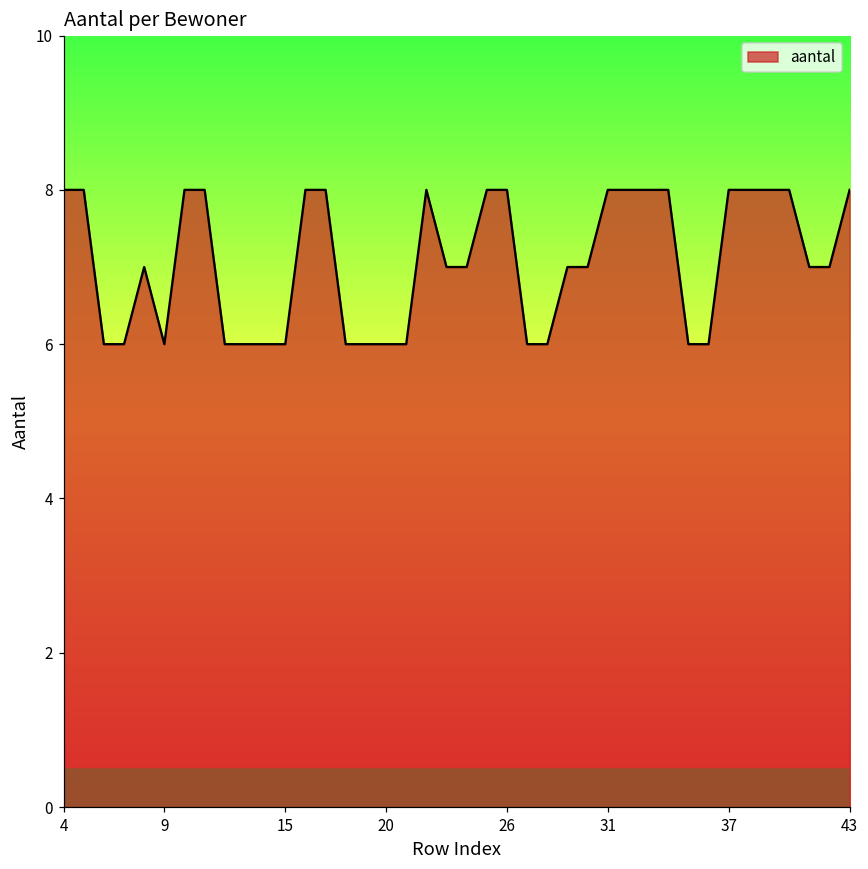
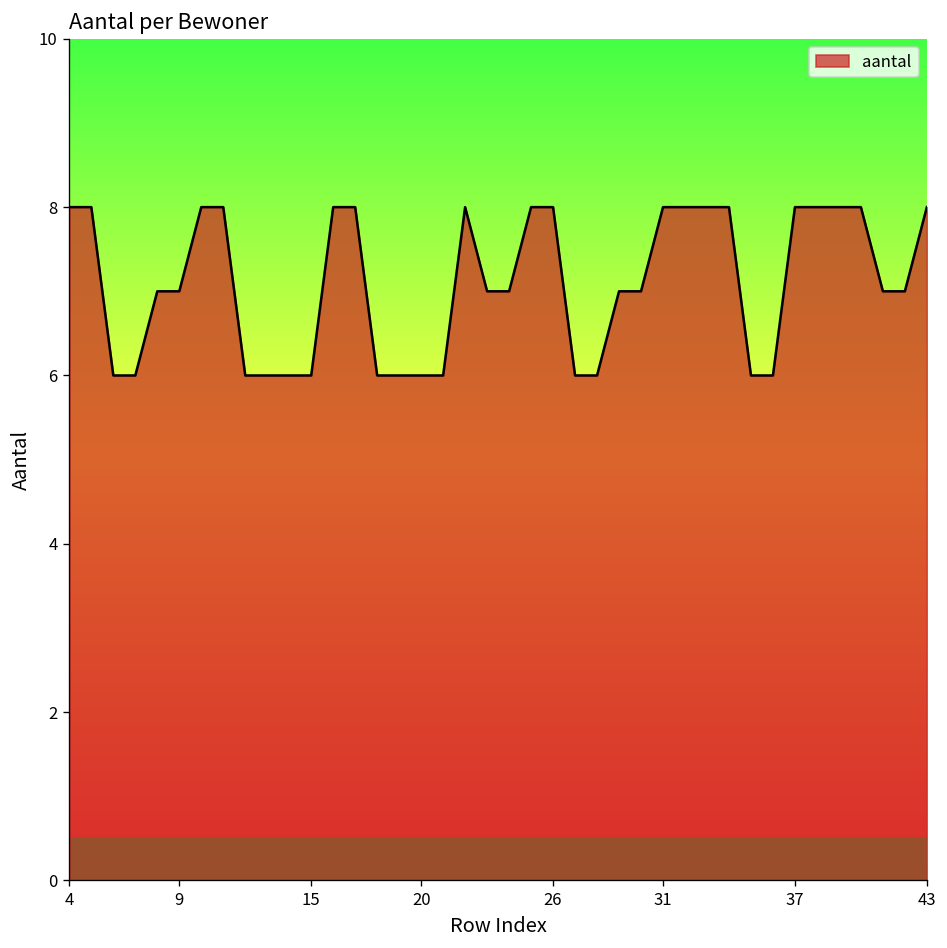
9: 6 -> 7
